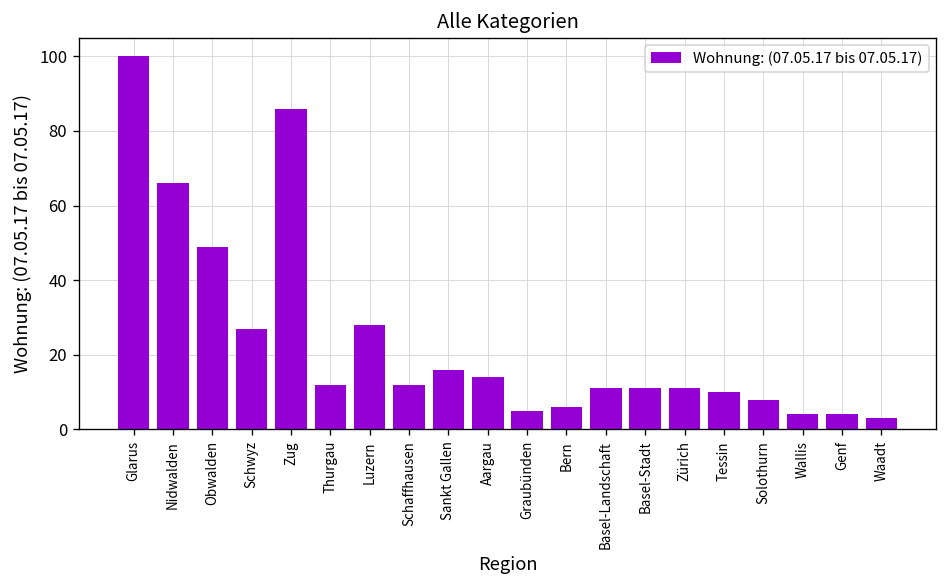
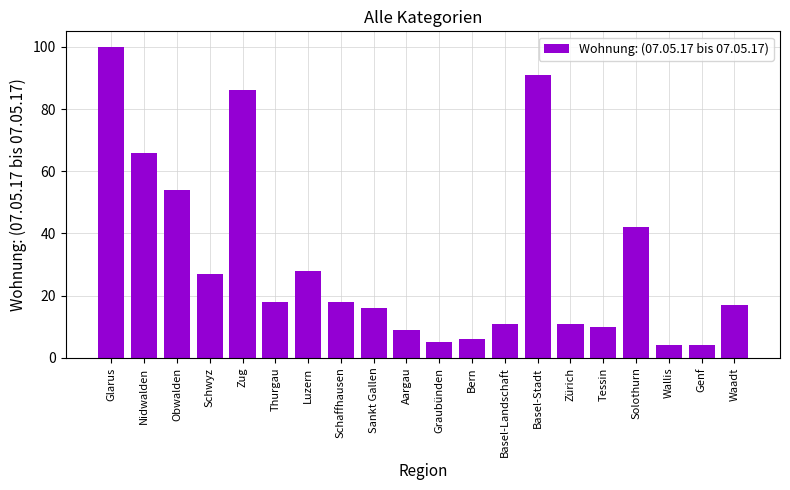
Obwalden: 49 -> 54
Thurgau: 12 -> 18
Schaffhausen: 12 -> 18
Aargau: 14 -> 9
Basel-Stadt: 11 -> 91
Solothurn: 8 -> 42
Waadt: 3 -> 17
